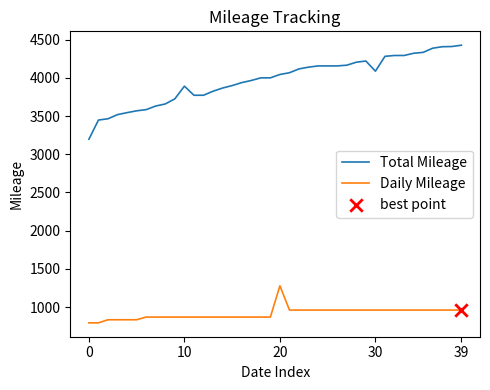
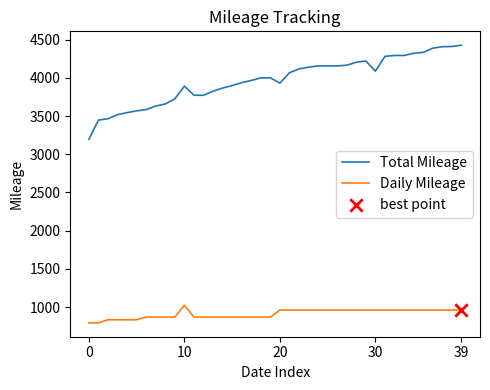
Daily Mileage, 10: 900 -> 1000
Total Mileage, 20: 4000 -> 3900
Daily Mileage, 20: 1300 -> 1000
